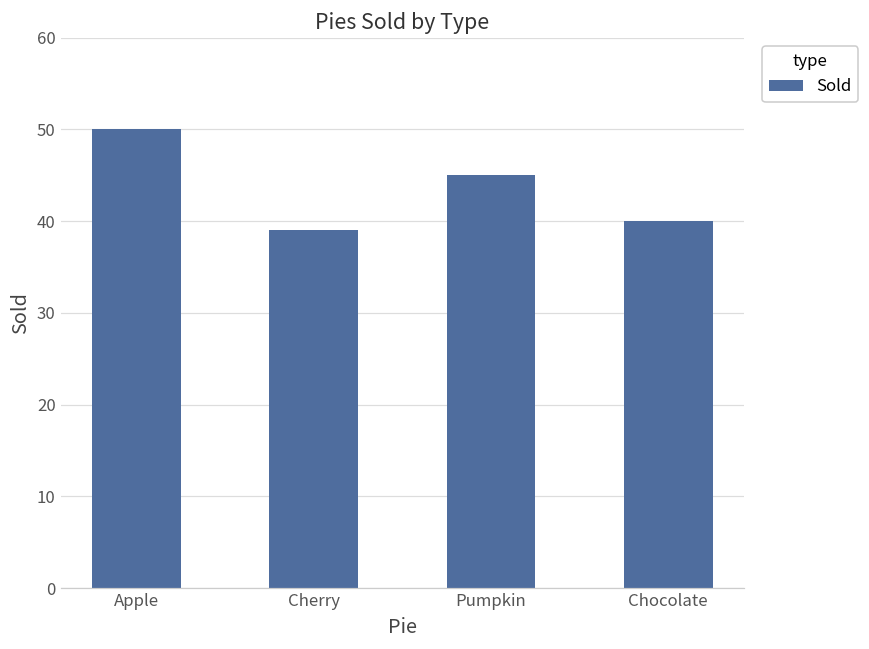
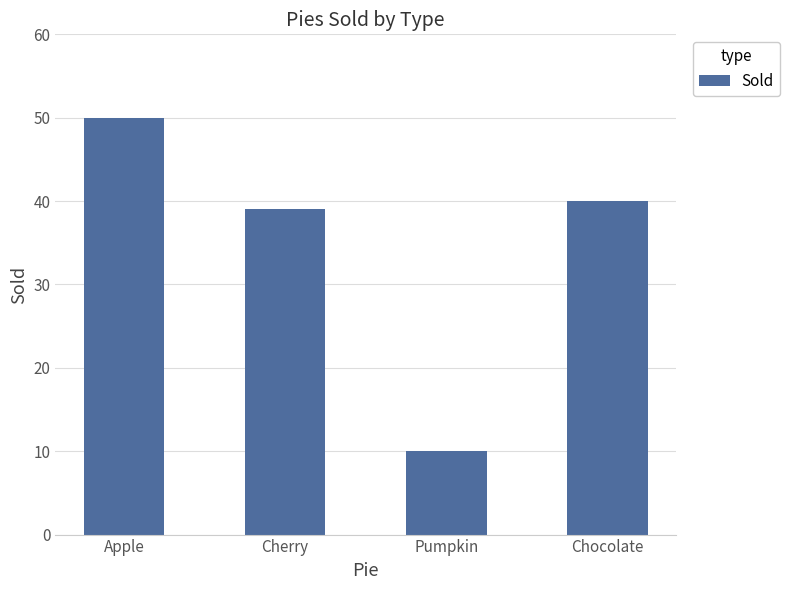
Pumpkin: 45 -> 10
